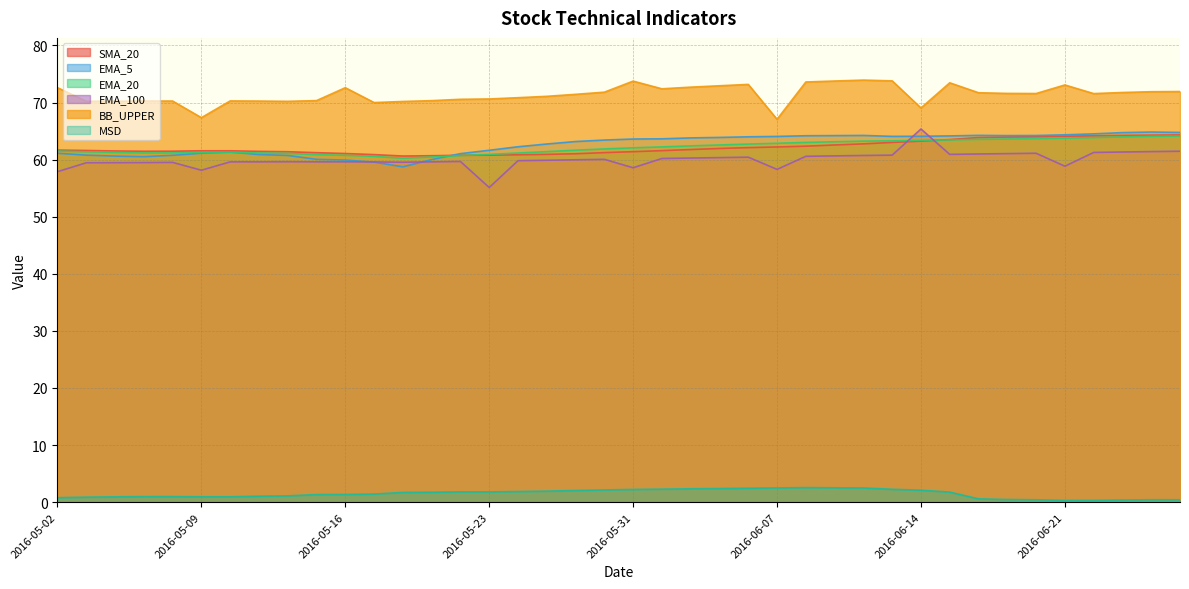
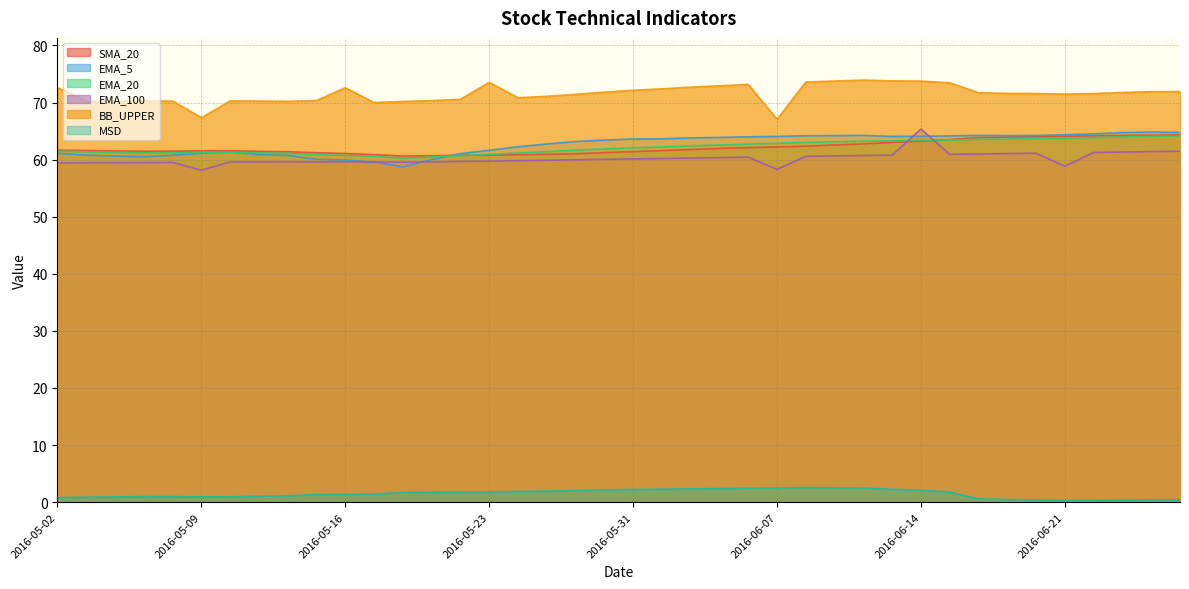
EMA_100, 2016-05-02: 58 -> 59
EMA_100, 2016-05-23: 55 -> 60
BB_UPPER, 2016-05-23: 71 -> 74
EMA_100, 2016-05-31: 59 -> 60
BB_UPPER, 2016-05-31: 74 -> 72
BB_UPPER, 2016-06-14: 69 -> 74
BB_UPPER, 2016-06-21: 73 -> 71
